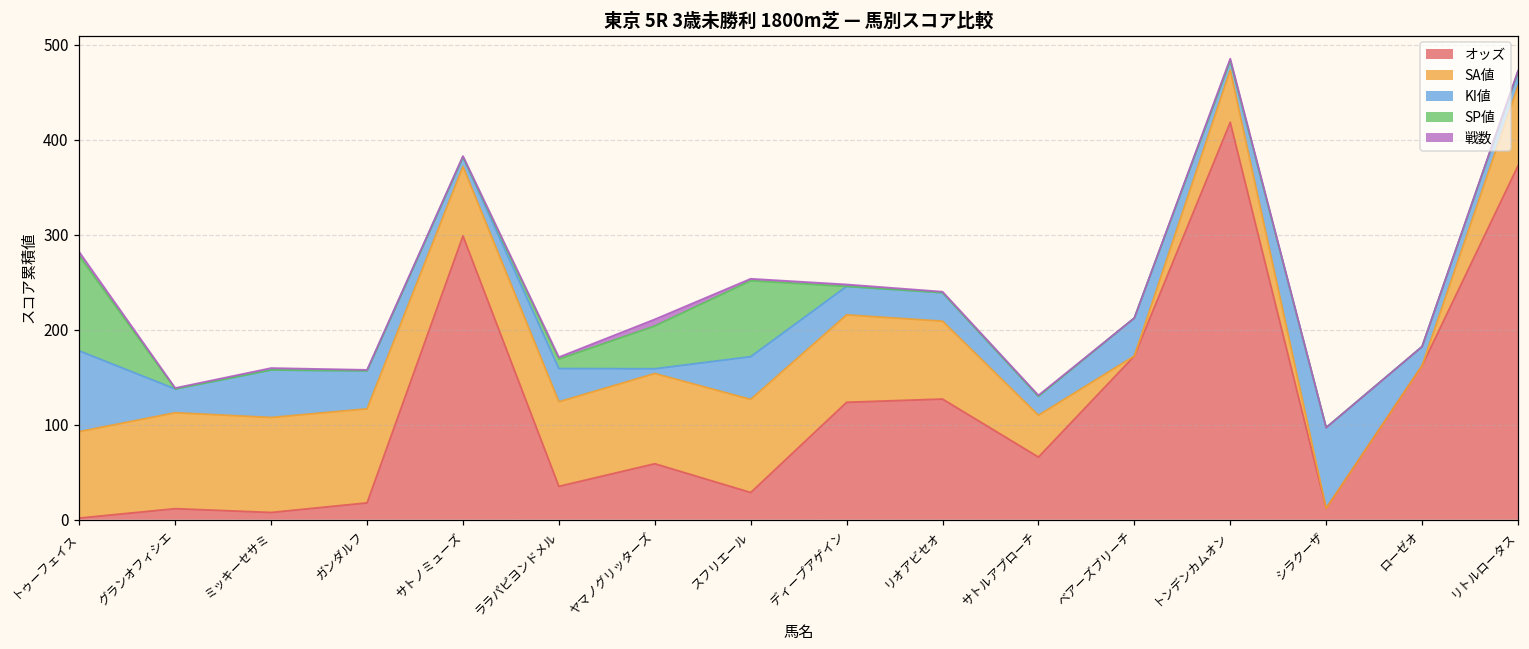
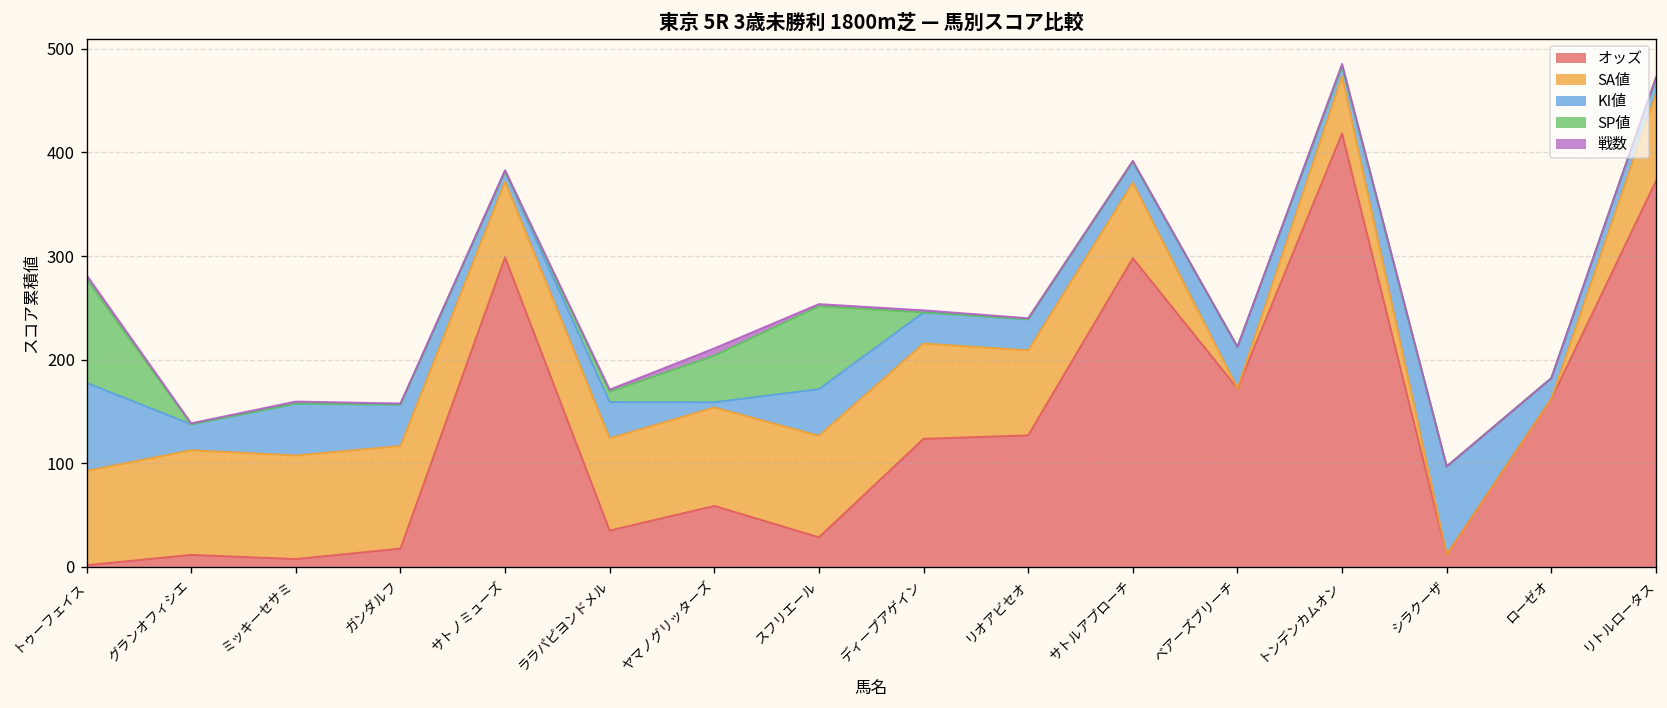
オッズ, サトルアプローチ: 70 -> 300
SA値, サトルアプローチ: 40 -> 70
